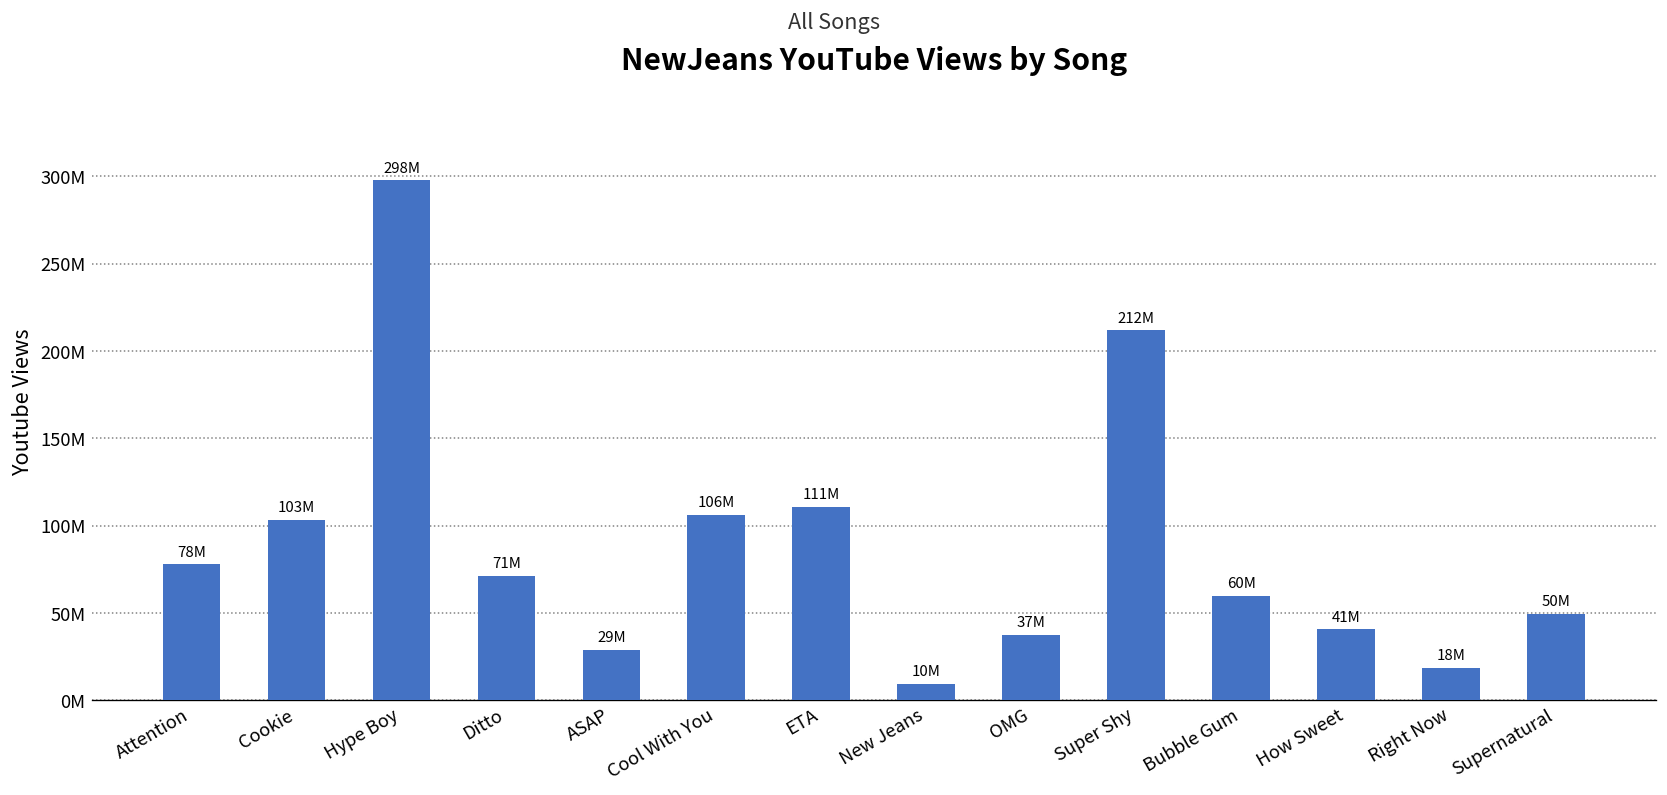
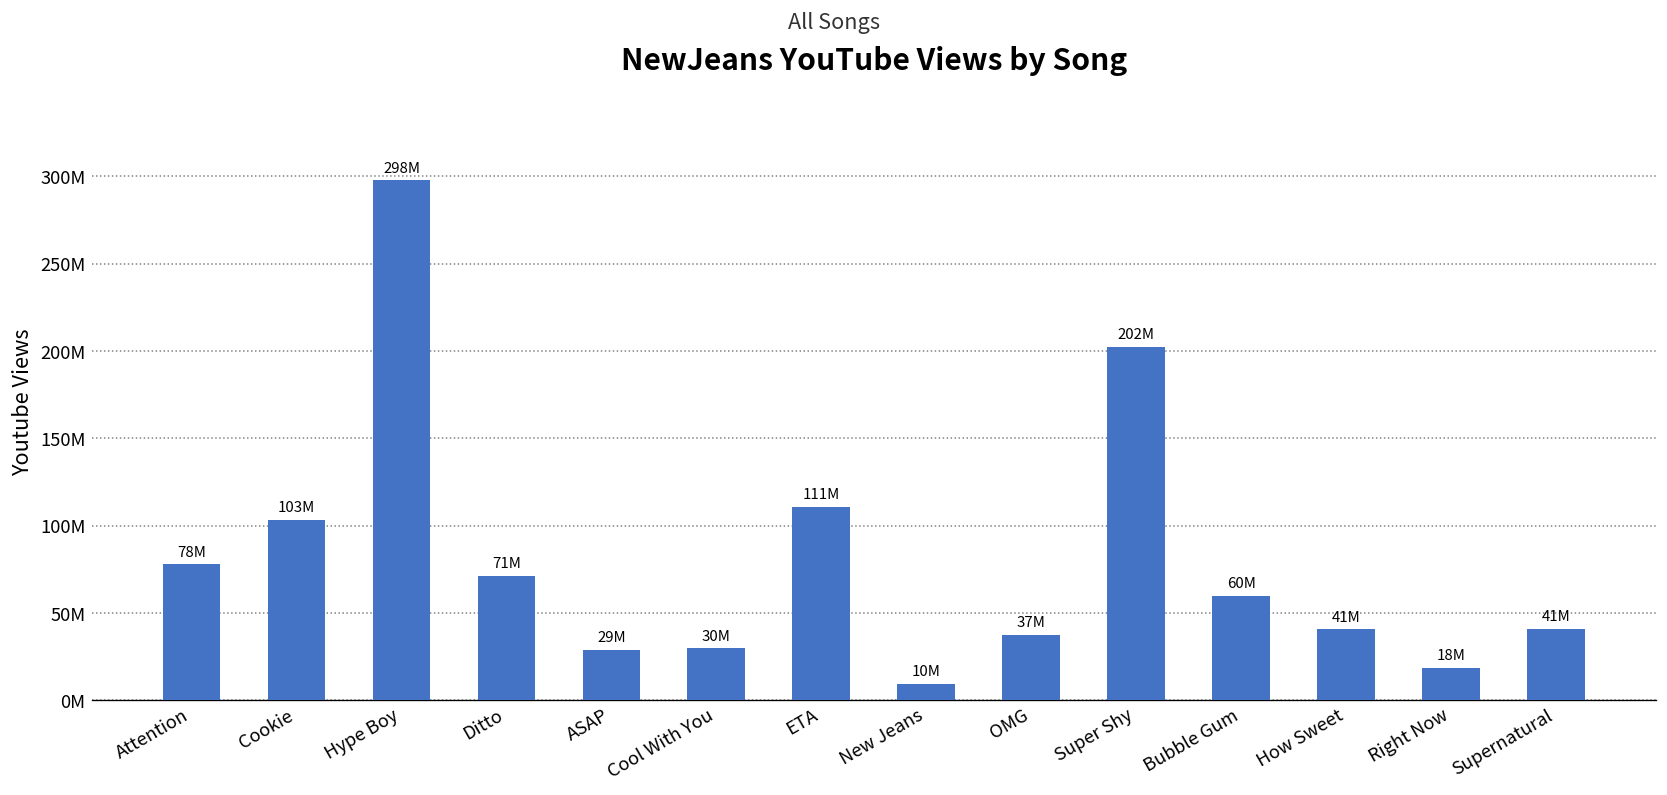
Cool With You: 106M -> 30M
Super Shy: 212M -> 202M
Supernatural: 50M -> 41M
